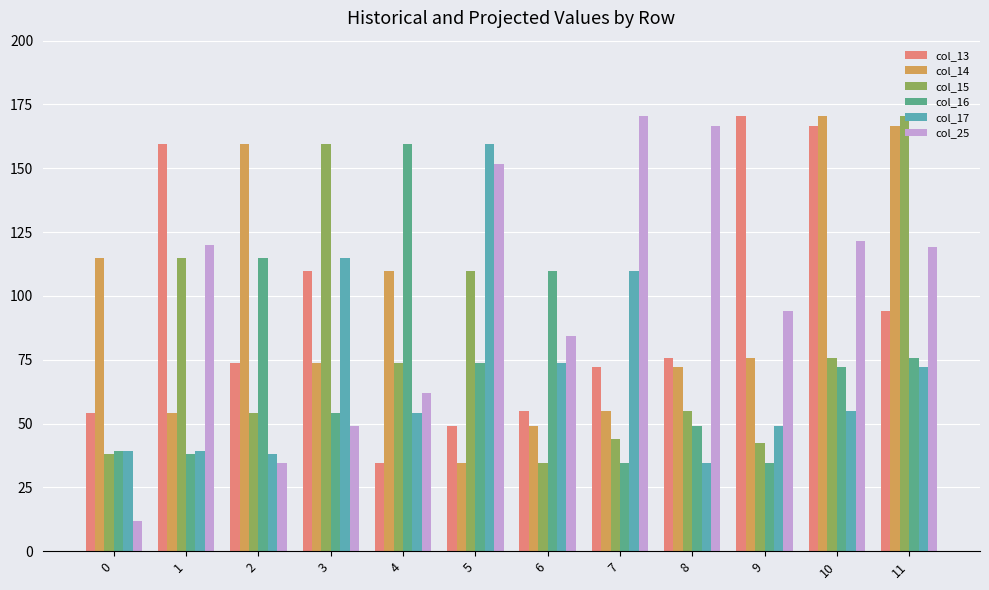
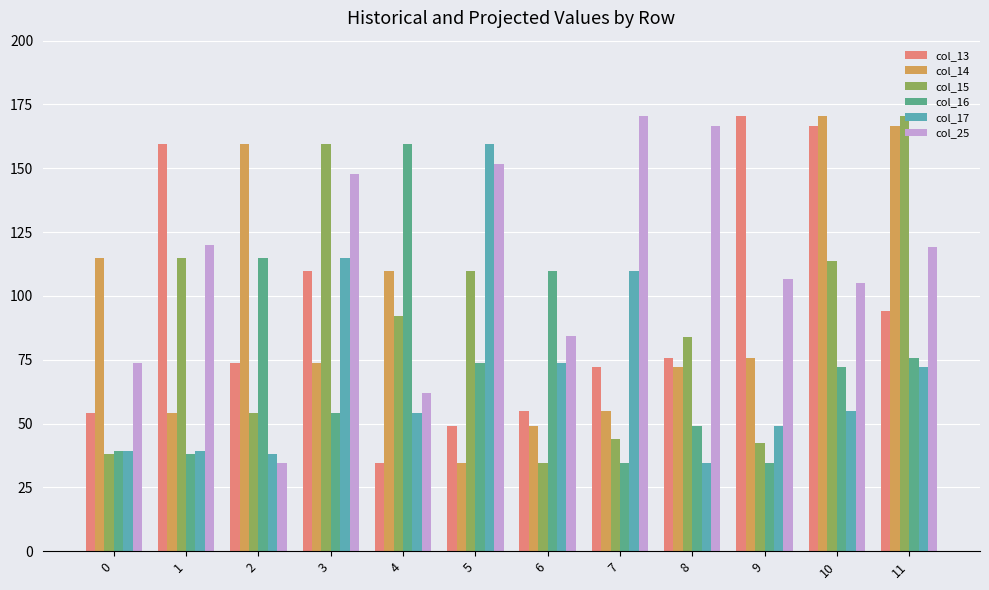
col_25, 0: 12 -> 74
col_25, 3: 49 -> 148
col_15, 4: 74 -> 92
col_15, 8: 55 -> 84
col_25, 9: 94 -> 107
col_15, 10: 76 -> 113
col_25, 10: 121 -> 105
